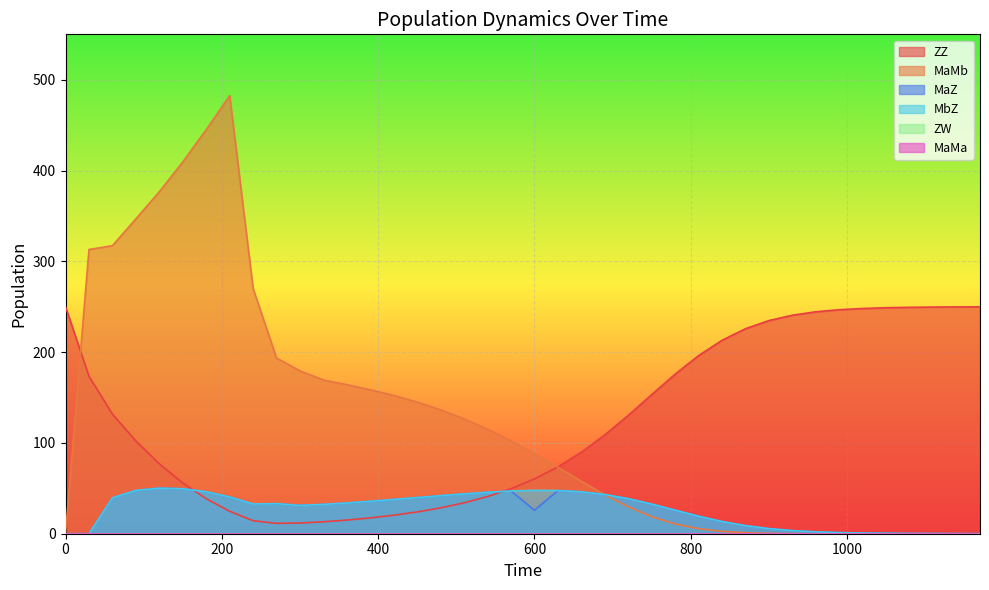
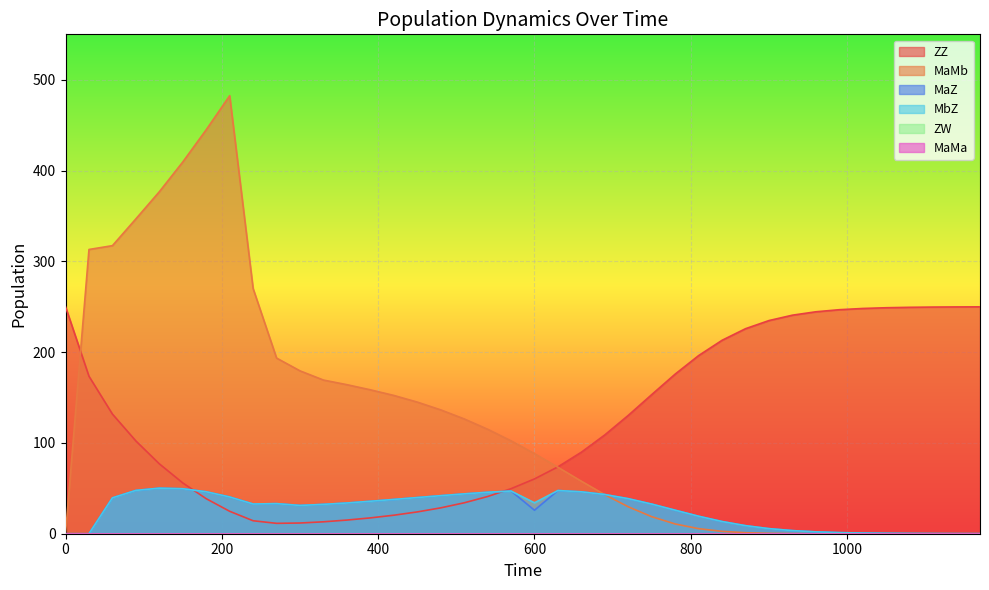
MbZ, 600: 50 -> 30
